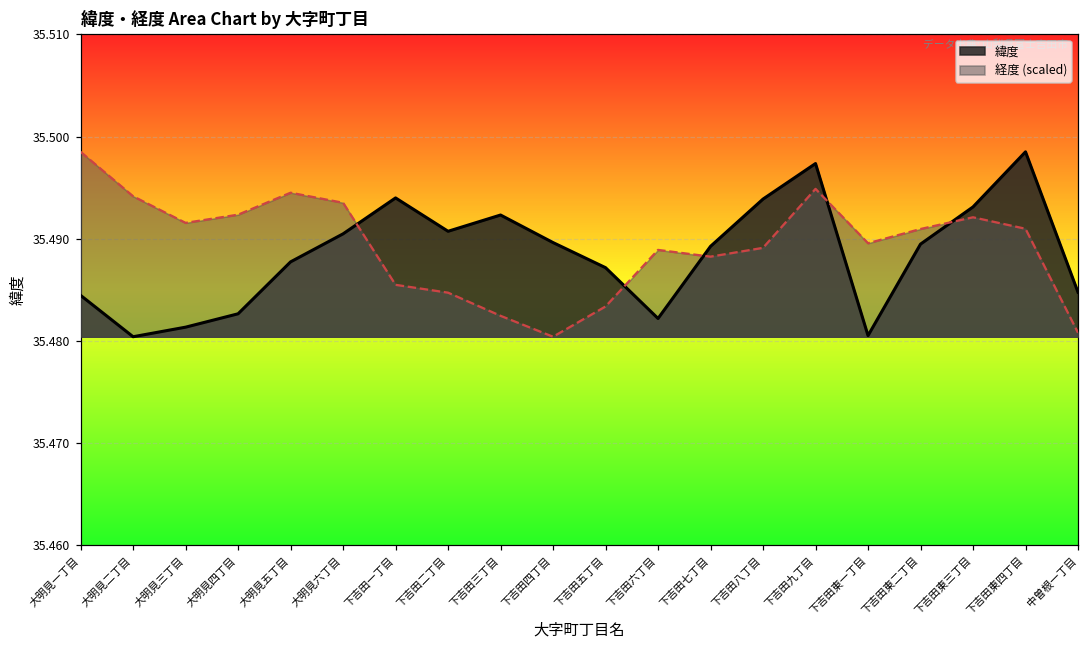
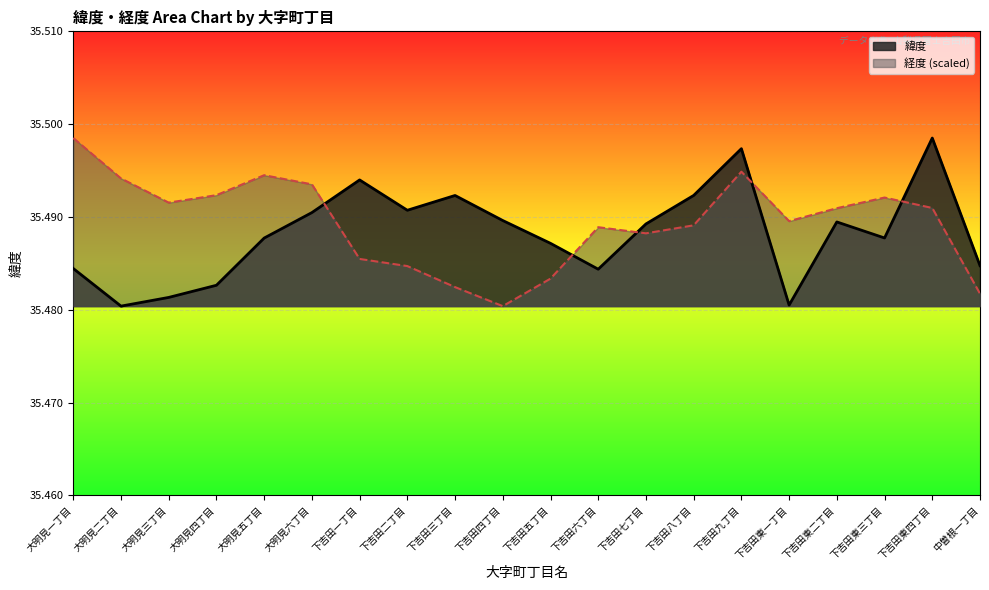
緯度, 下吉田六丁目: 35.482 -> 35.484
緯度, 下吉田八丁目: 35.494 -> 35.492
緯度, 下吉田東三丁目: 35.493 -> 35.488
経度 (scaled), 中曽根一丁目: 35.481 -> 35.482
